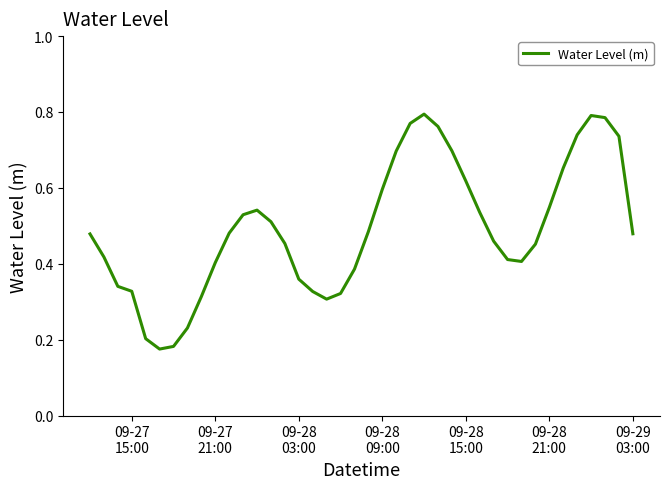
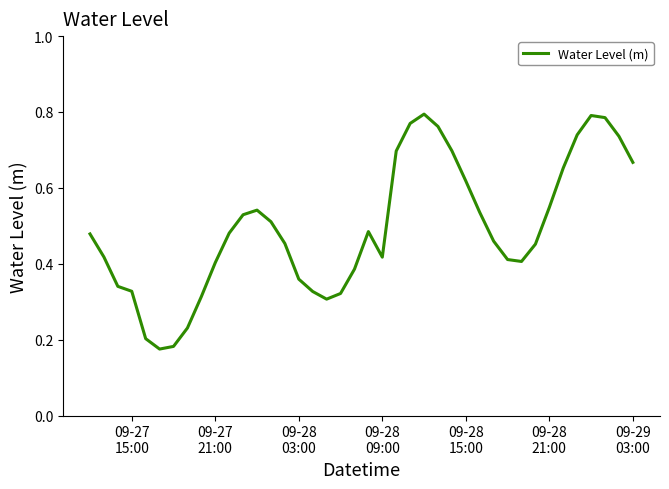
09-28 09:00: 0.60 -> 0.42
09-29 03:00: 0.48 -> 0.67
